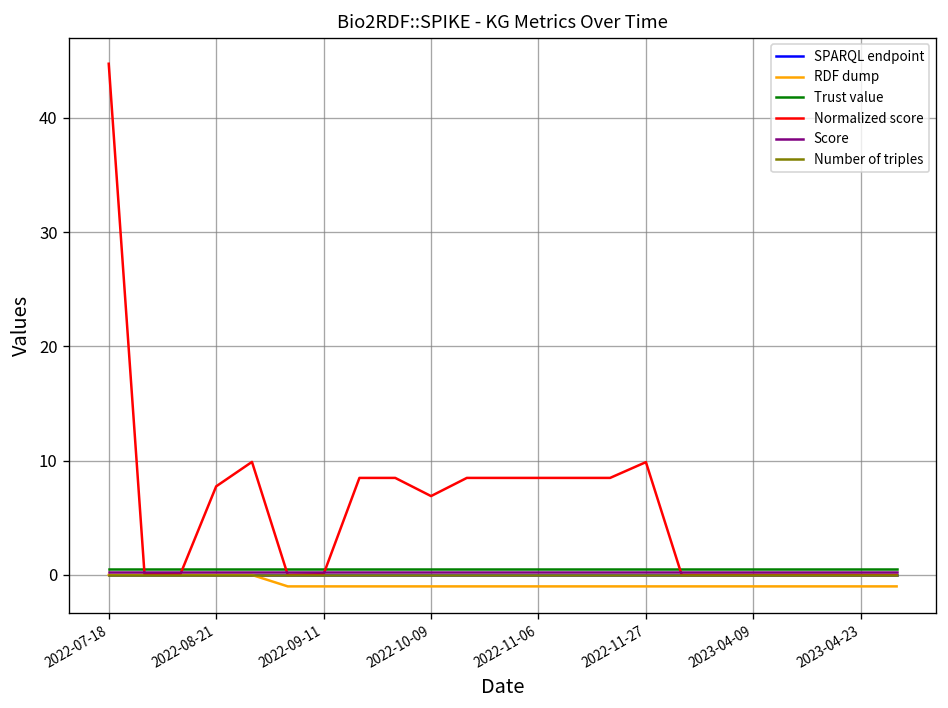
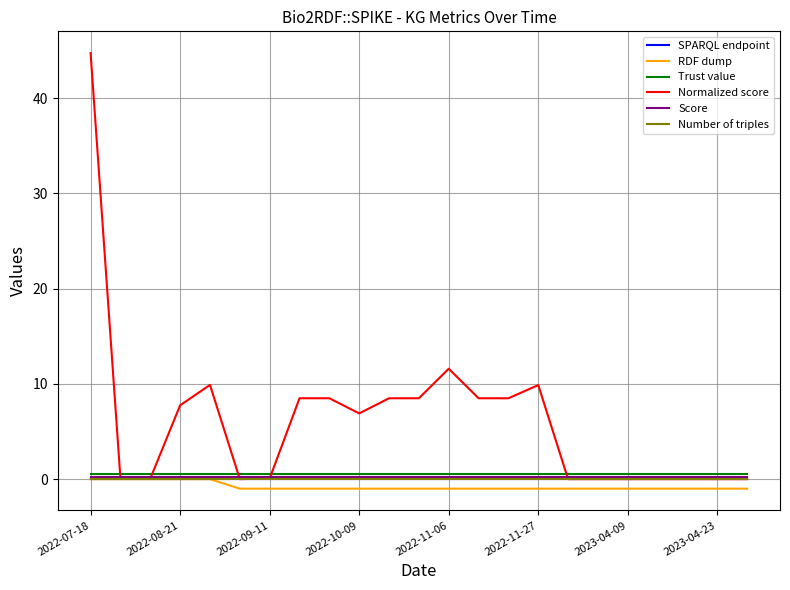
Normalized score, 2022-11-06: 8 -> 12
